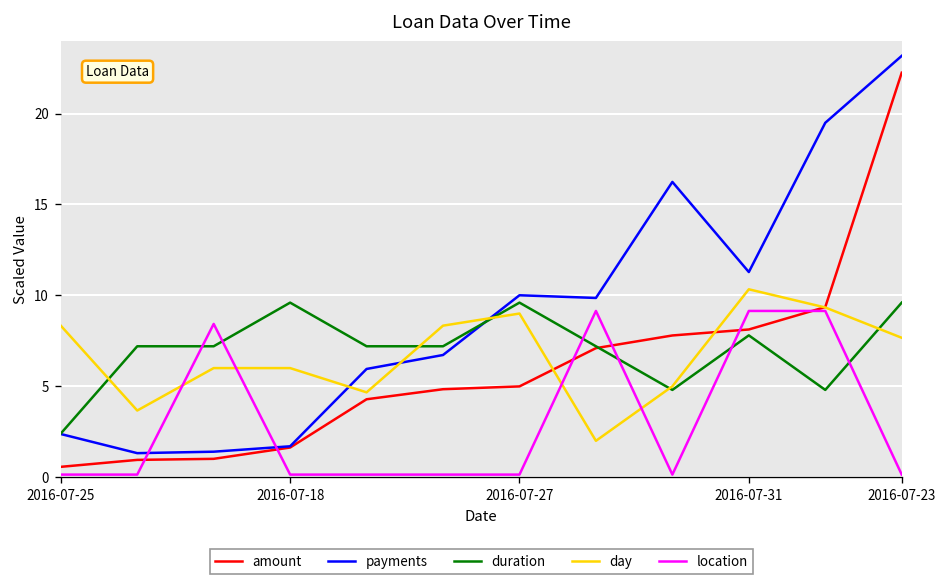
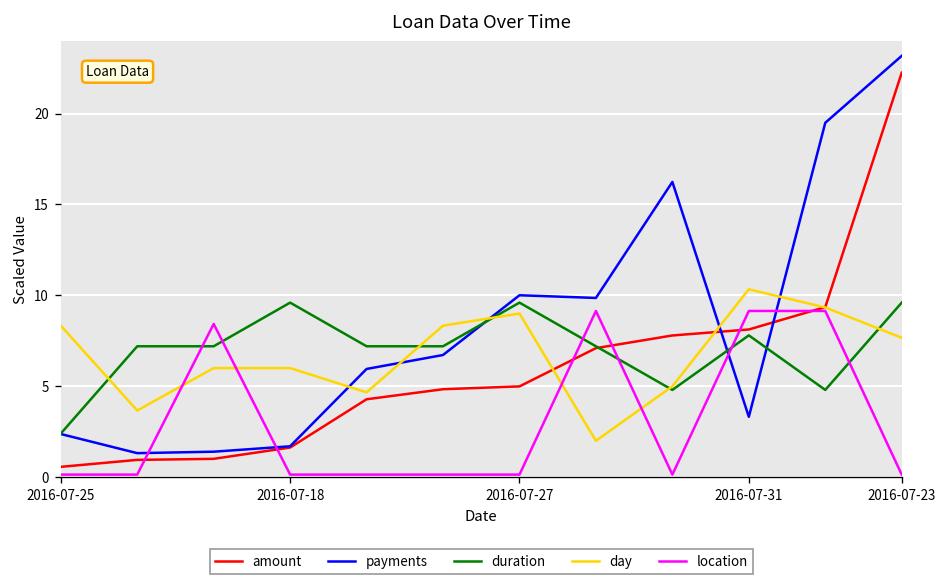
payments, 2016-07-31: 11.3 -> 3.3
